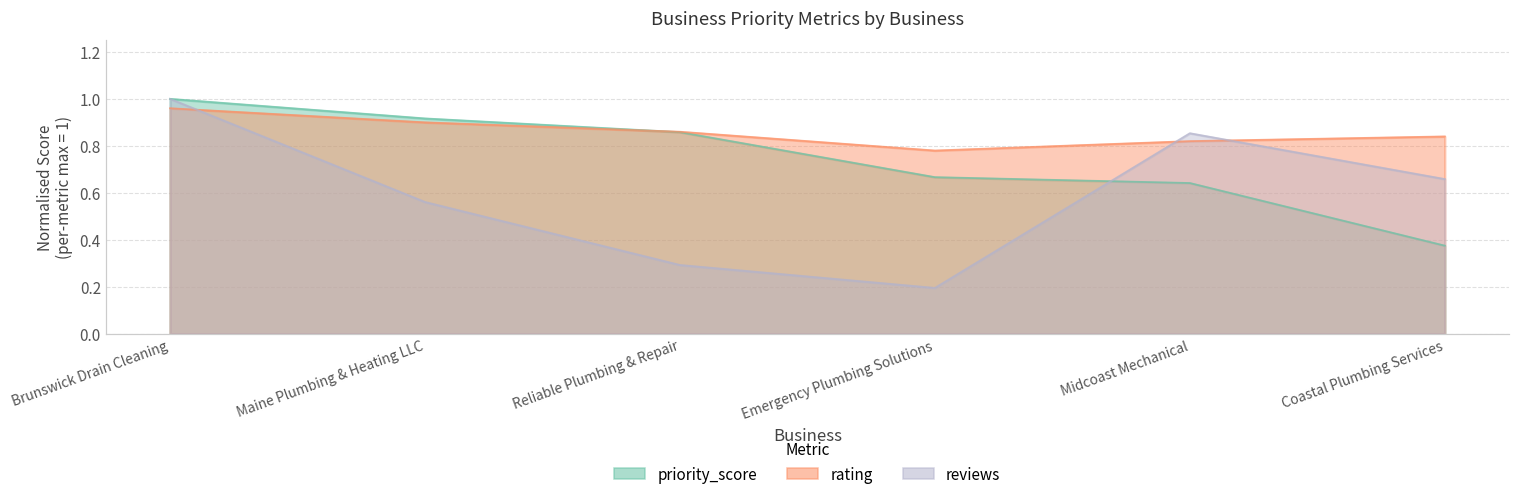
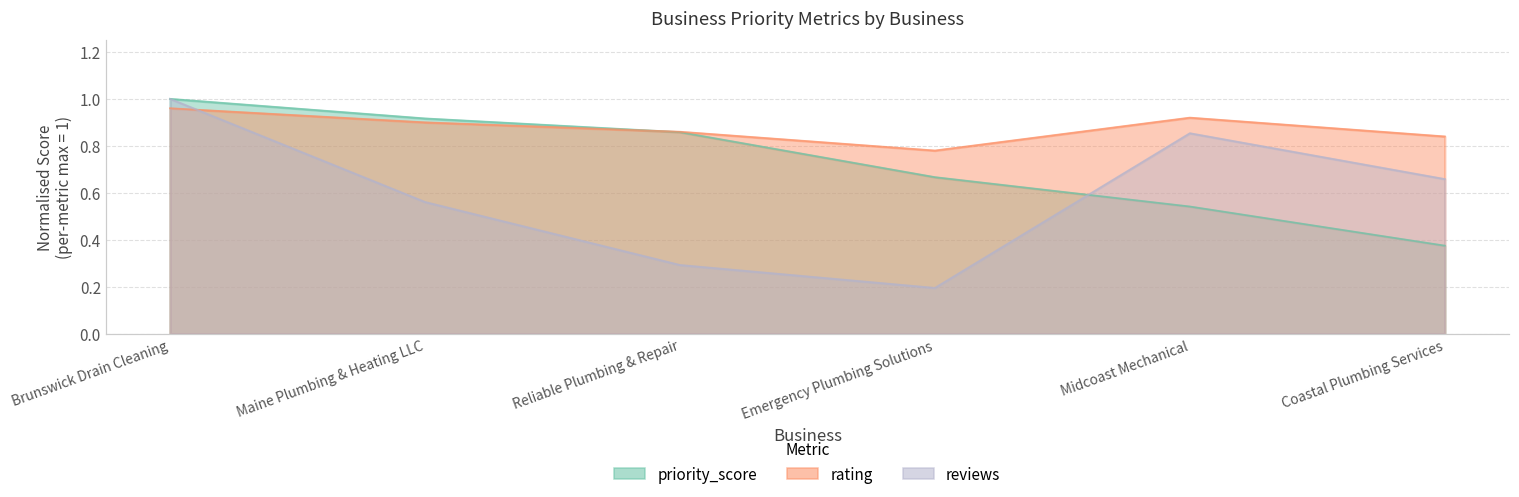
priority_score, Midcoast Mechanical: 0.64 -> 0.54
rating, Midcoast Mechanical: 0.82 -> 0.92
